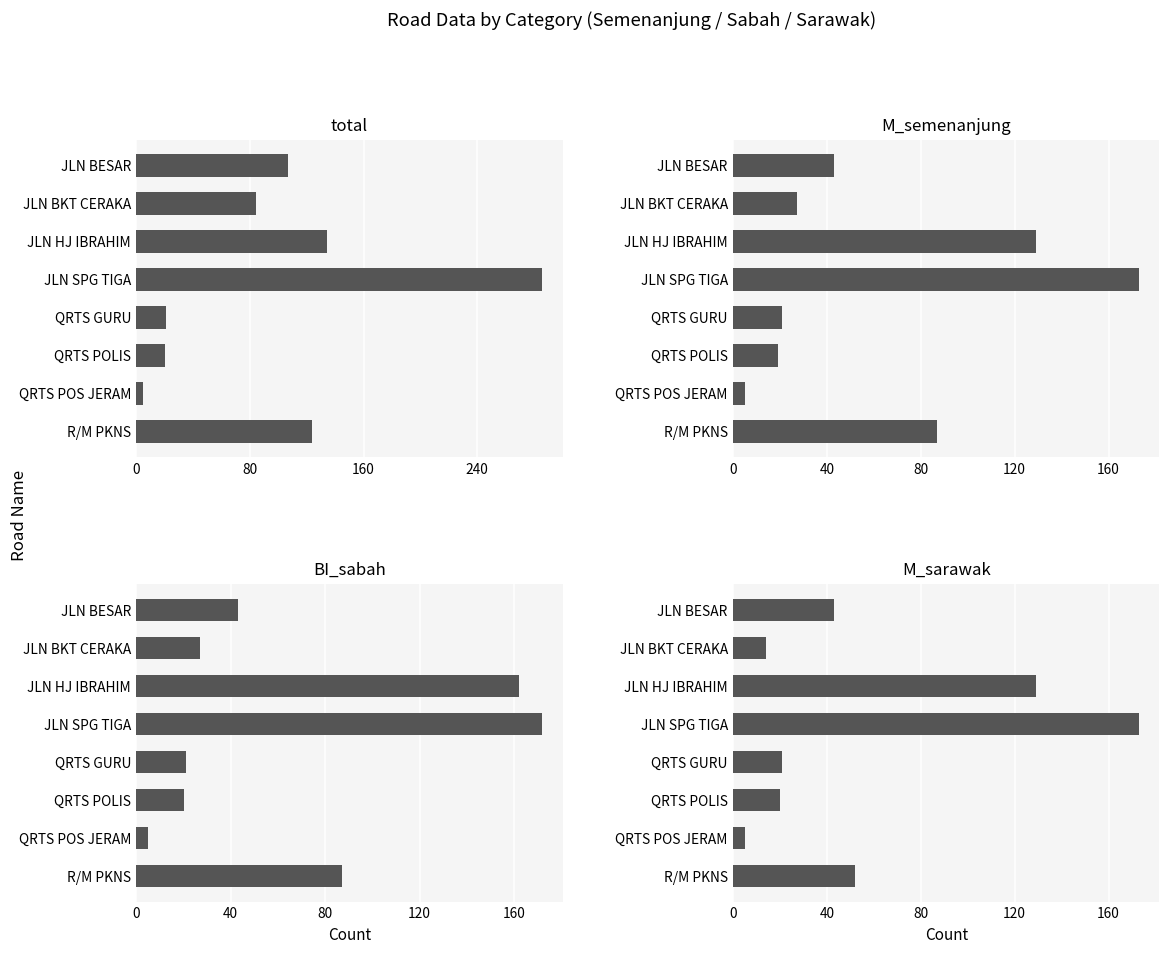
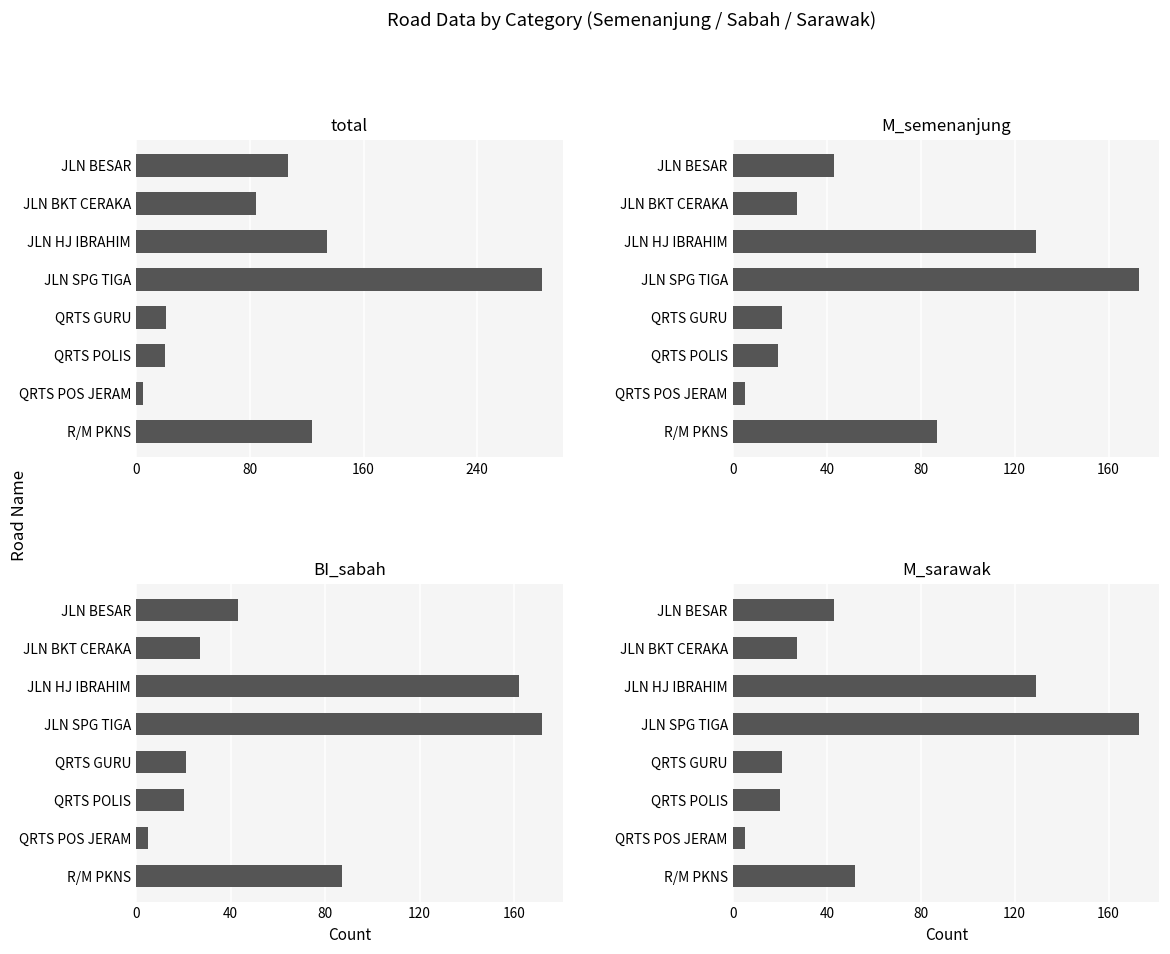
M_sarawak, JLN BKT CERAKA: 14 -> 27
